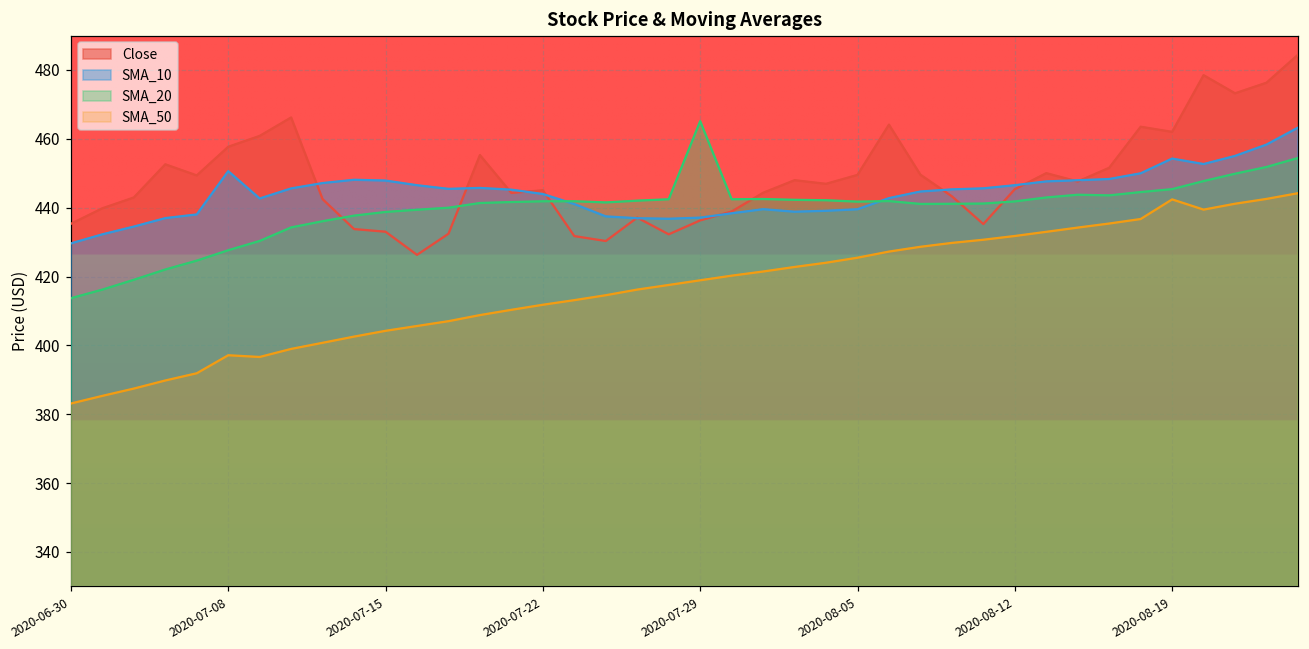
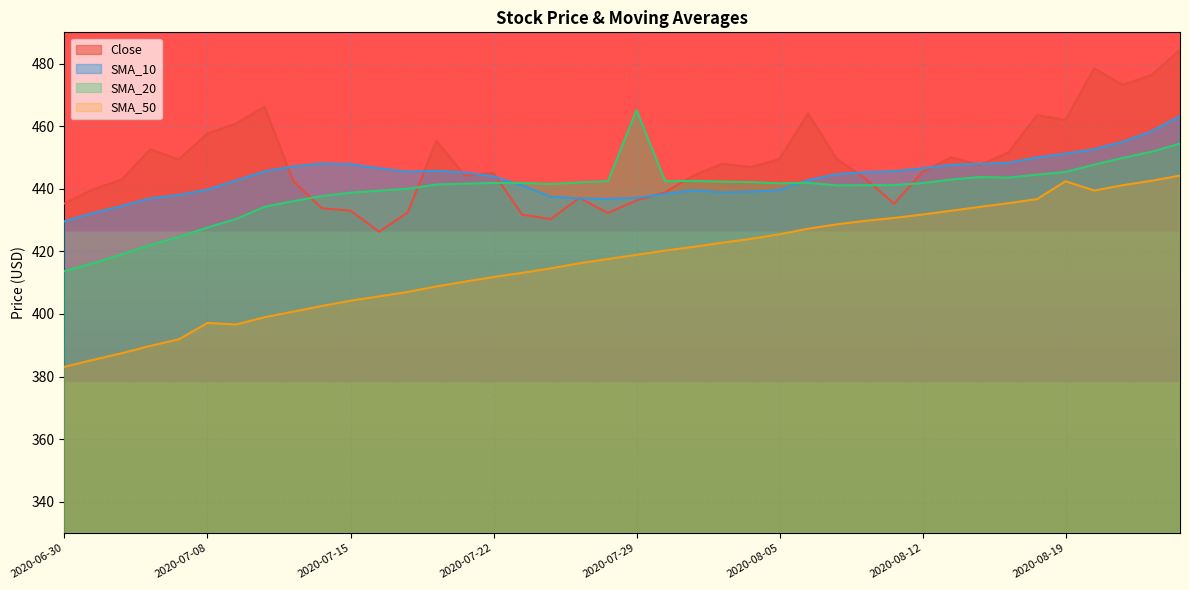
SMA_10, 2020-07-08: 451 -> 440
SMA_10, 2020-08-19: 454 -> 451
